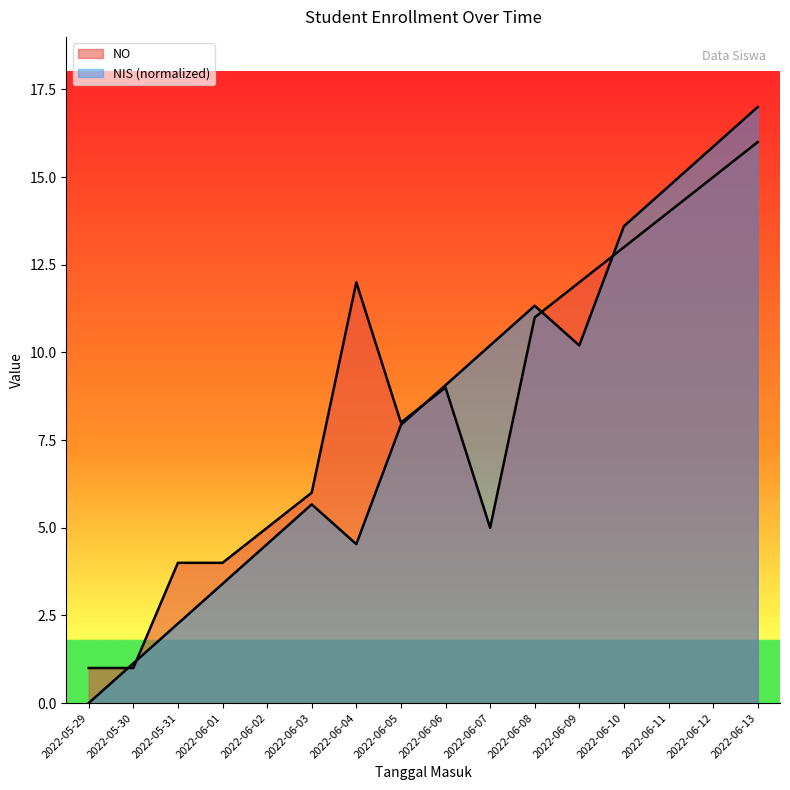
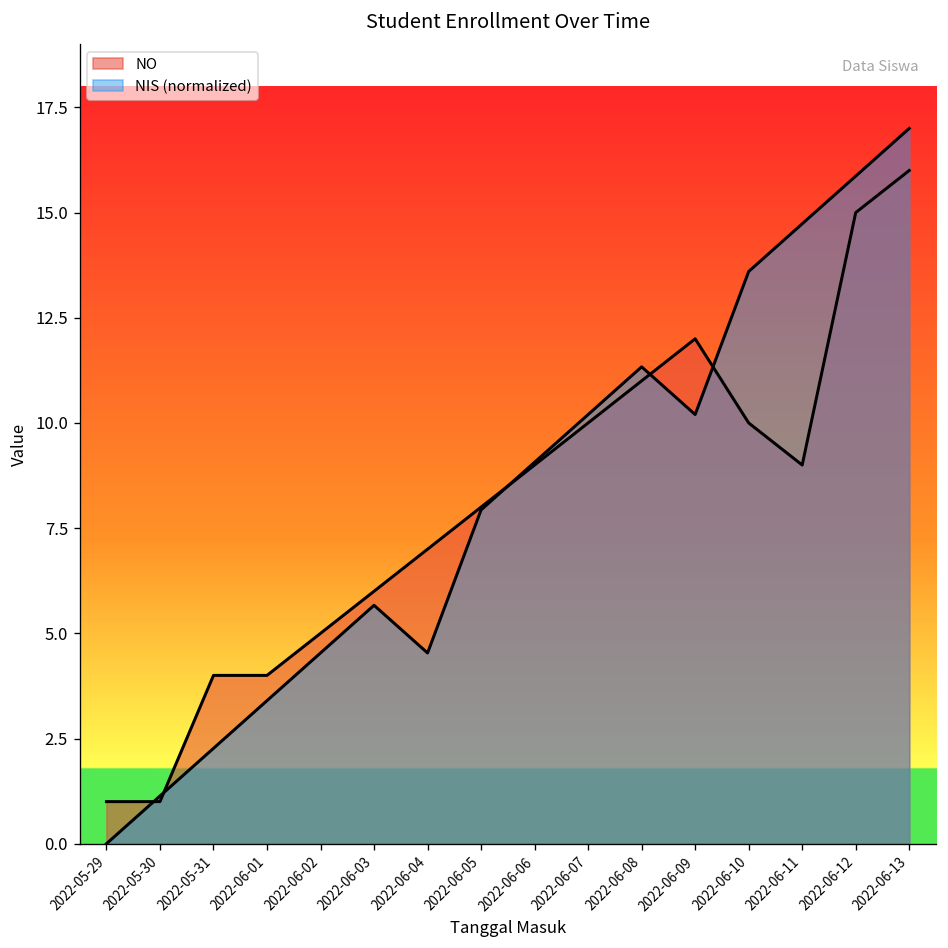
NO, 2022-06-04: 12 -> 7
NO, 2022-06-07: 5 -> 10
NO, 2022-06-10: 13 -> 10
NO, 2022-06-11: 14 -> 9
